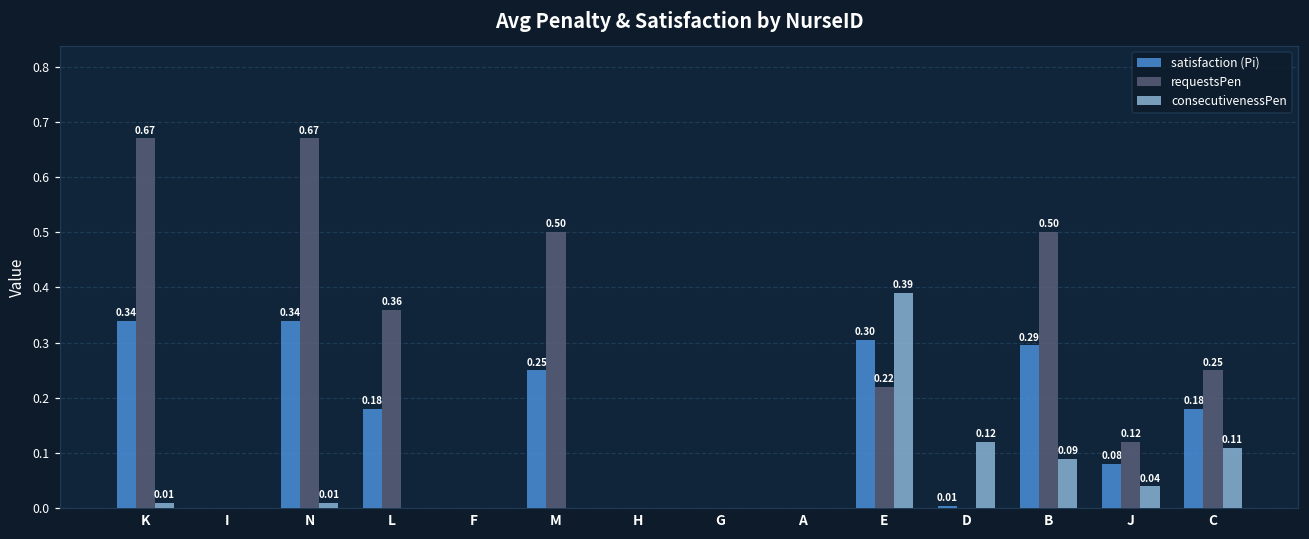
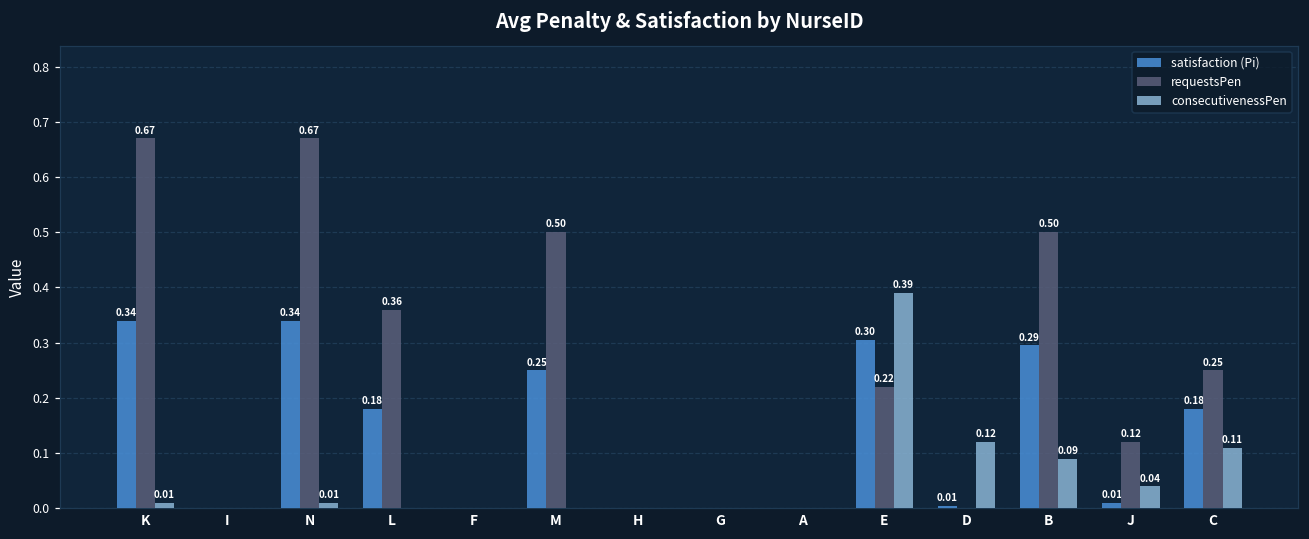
satisfaction (Pi), J: 0.08 -> 0.01
